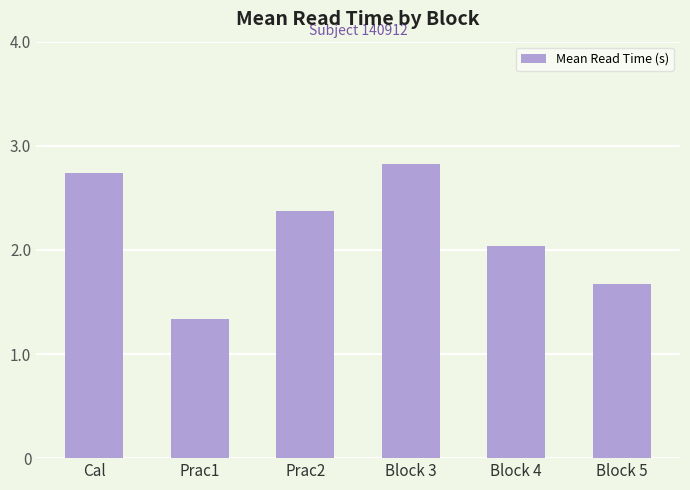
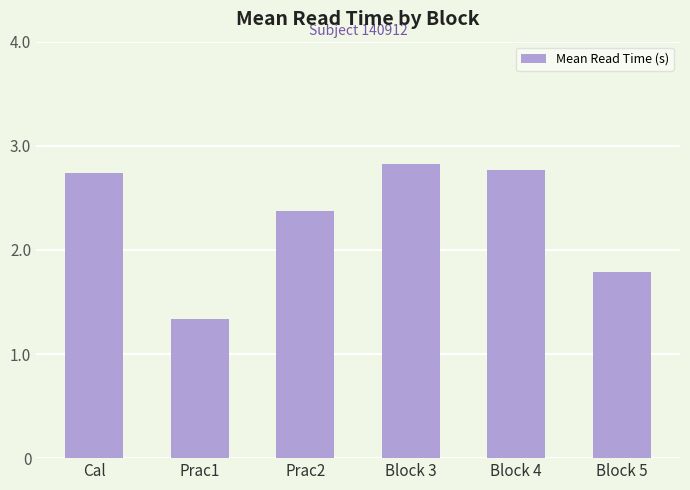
Block 4: 2.03 -> 2.77
Block 5: 1.67 -> 1.79
